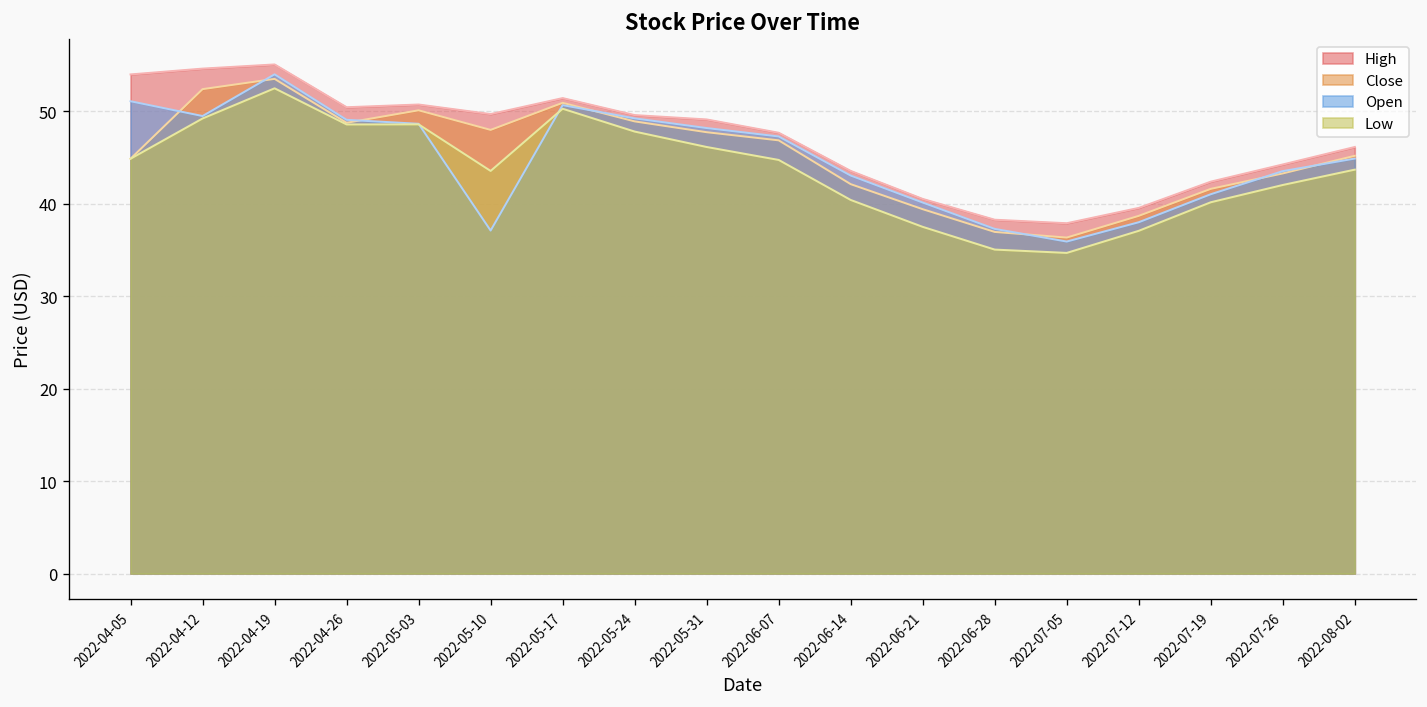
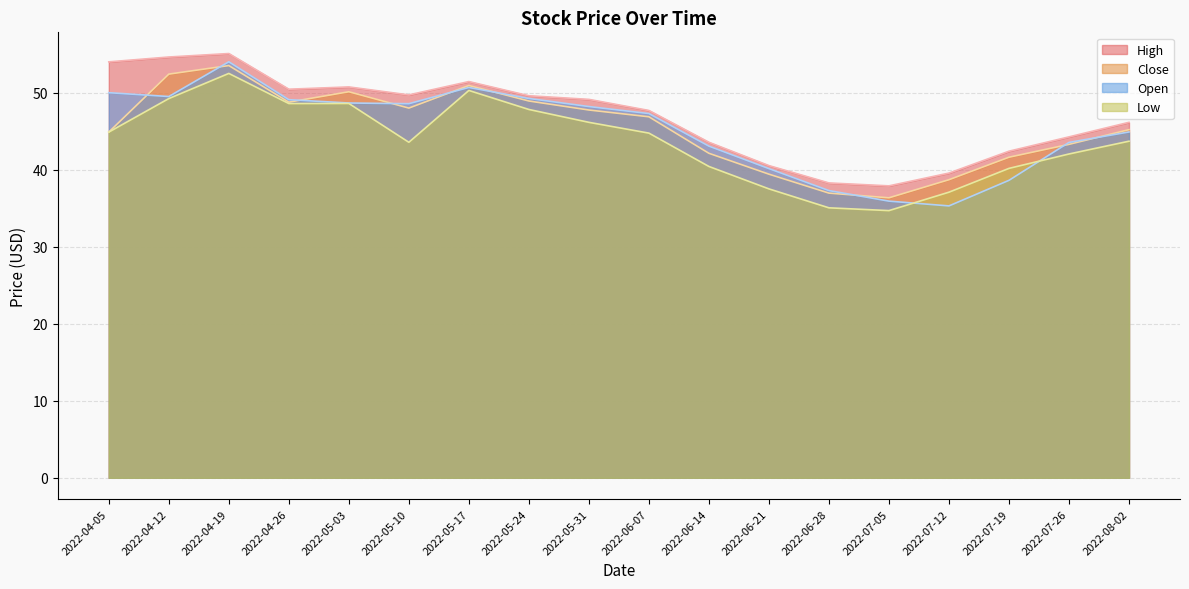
Open, 2022-04-05: 51 -> 50
Open, 2022-05-10: 37 -> 49
Open, 2022-07-12: 38 -> 35
Open, 2022-07-19: 41 -> 39
